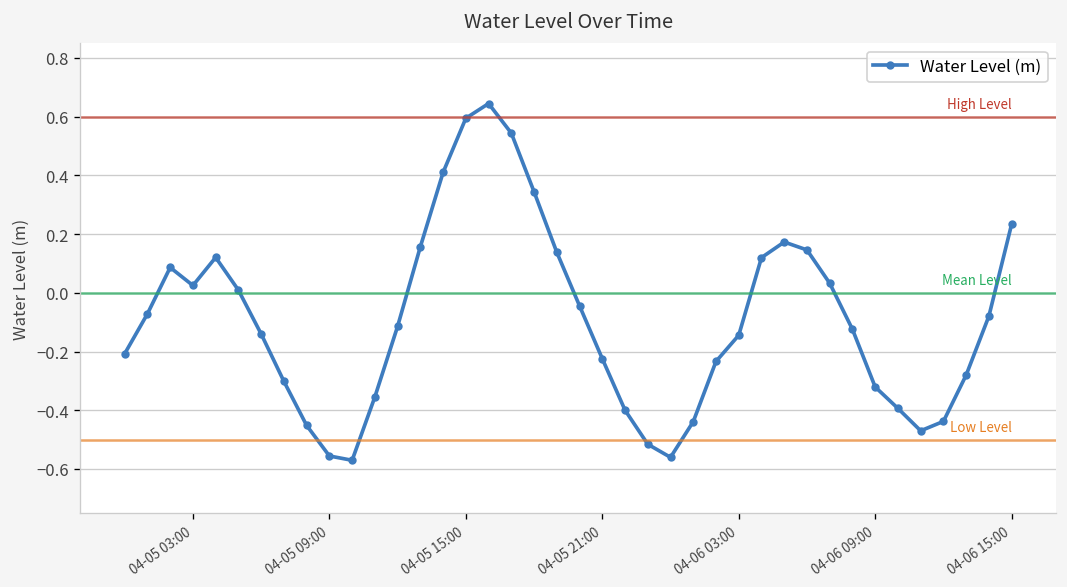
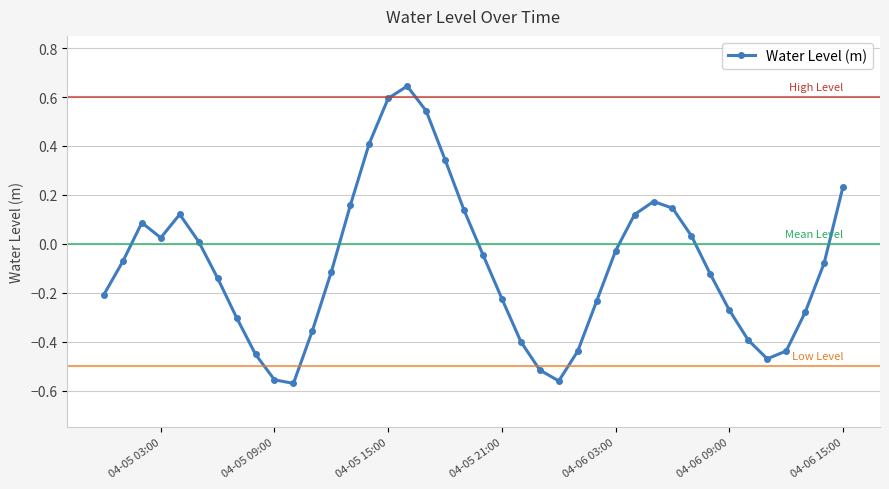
04-06 03:00: -0.14 -> -0.03
04-06 09:00: -0.32 -> -0.27
